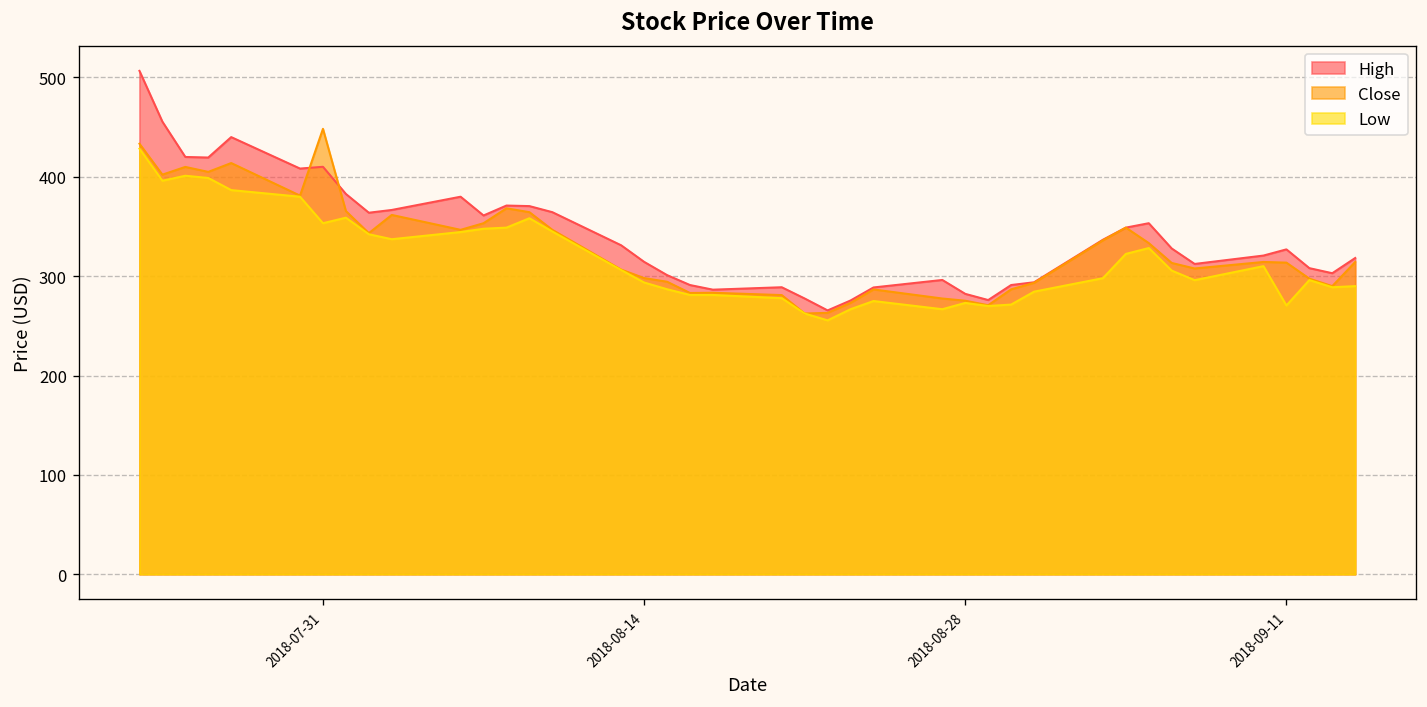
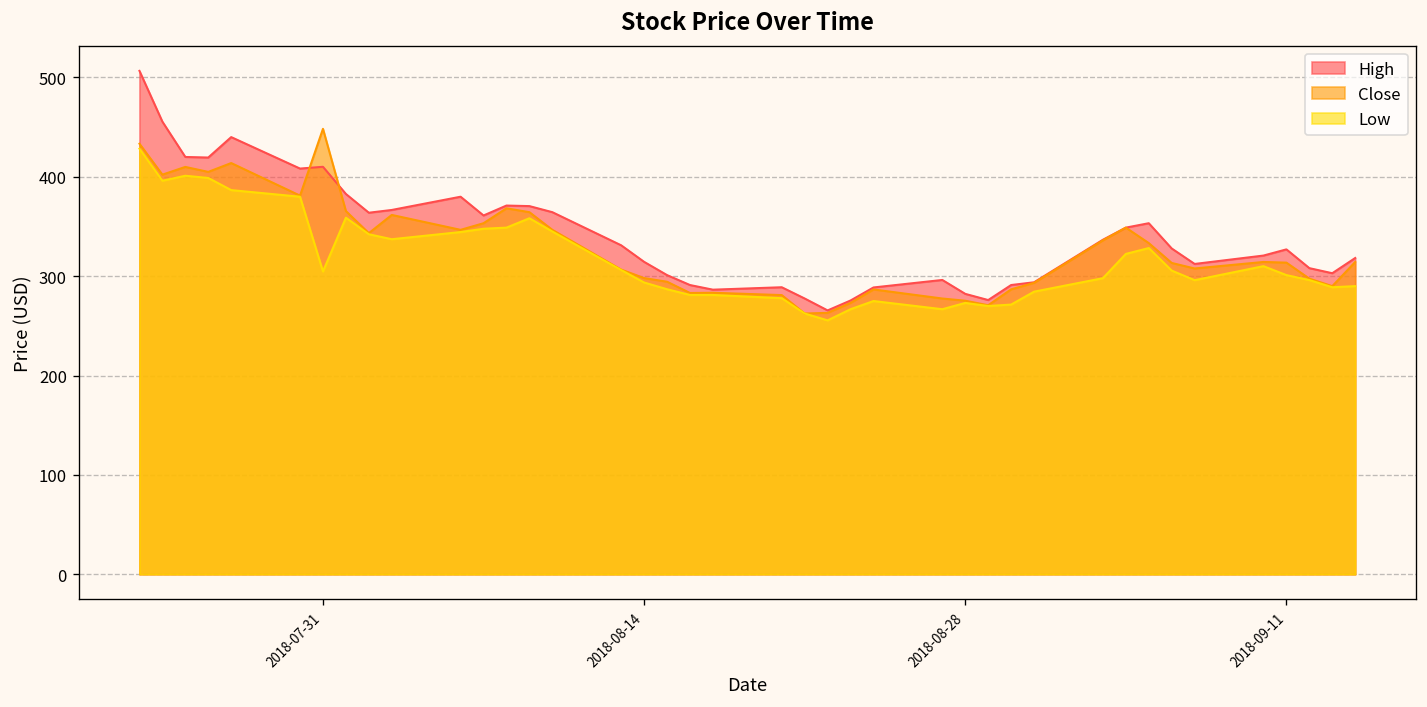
Low, 2018-07-31: 350 -> 300
Low, 2018-09-11: 270 -> 300
